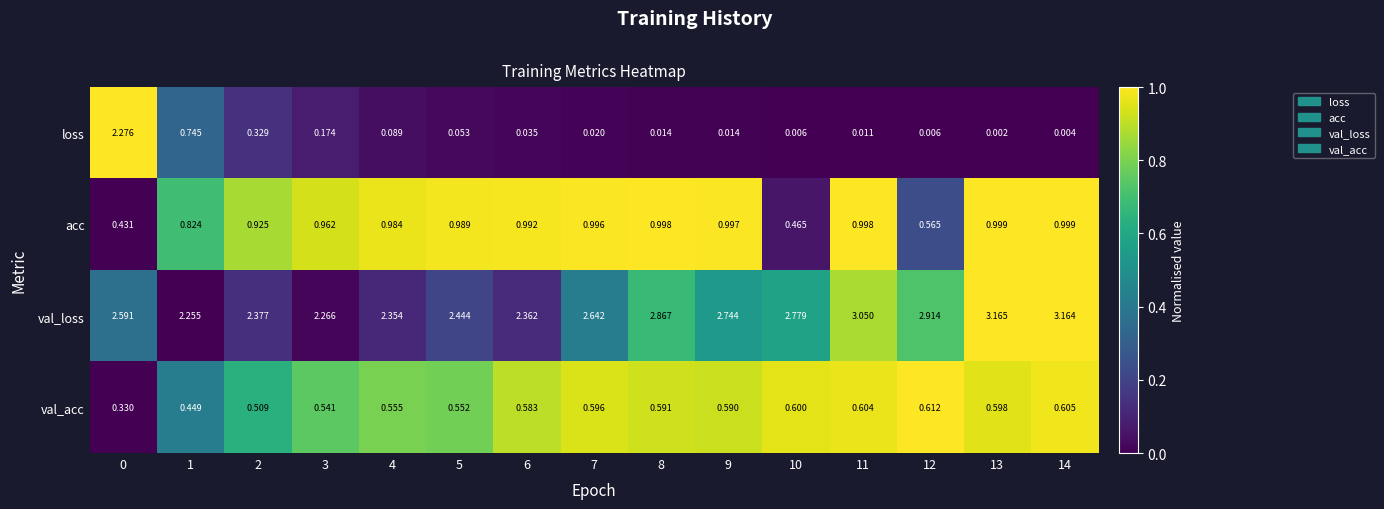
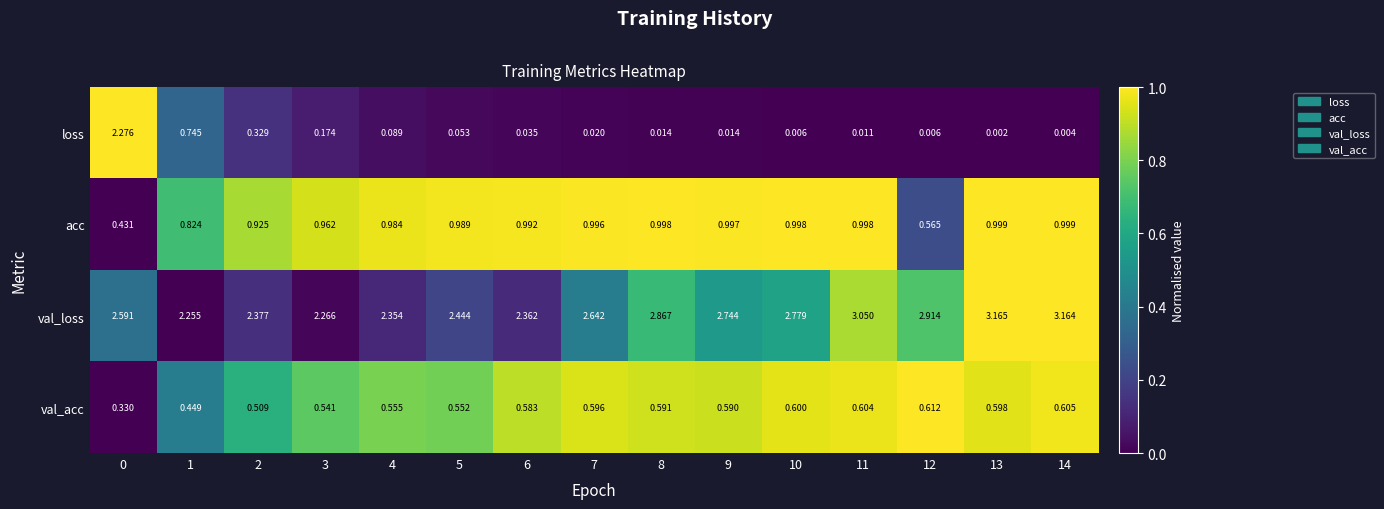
acc, 10: 0.465 -> 0.998
